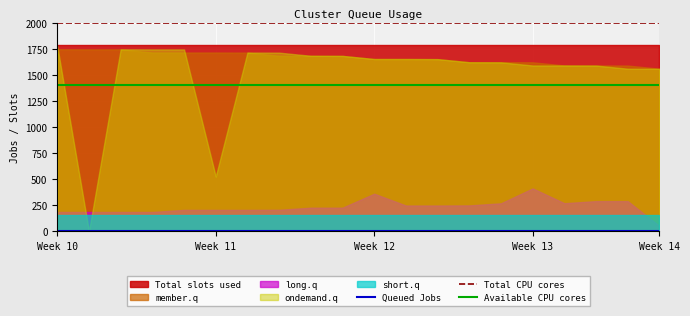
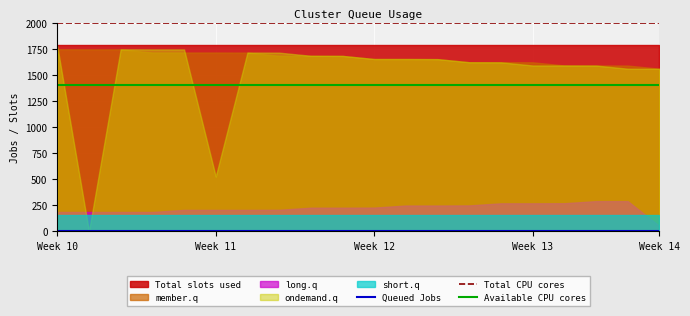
long.q, Week 12: 360 -> 230
long.q, Week 13: 410 -> 270
